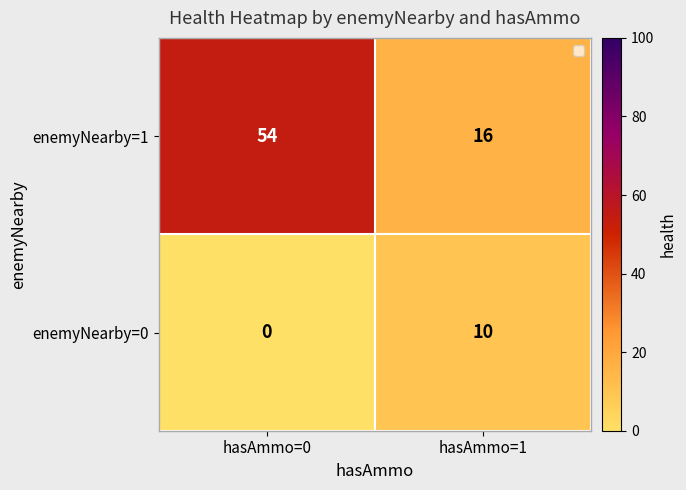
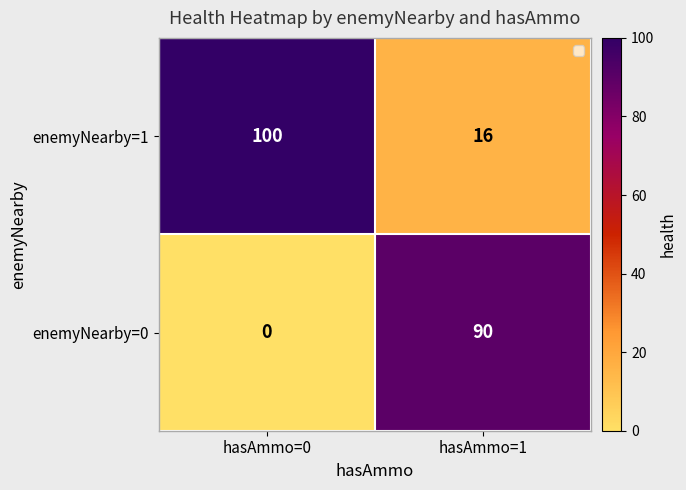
enemyNearby=1, hasAmmo=0: 54 -> 100
enemyNearby=0, hasAmmo=1: 10 -> 90
